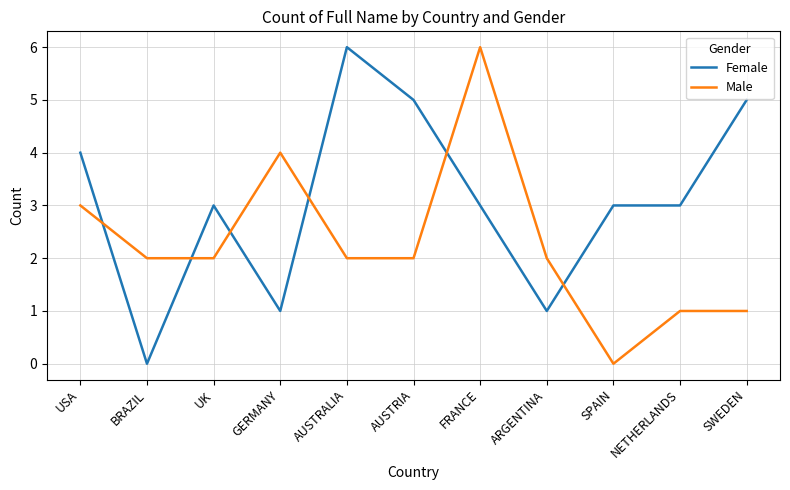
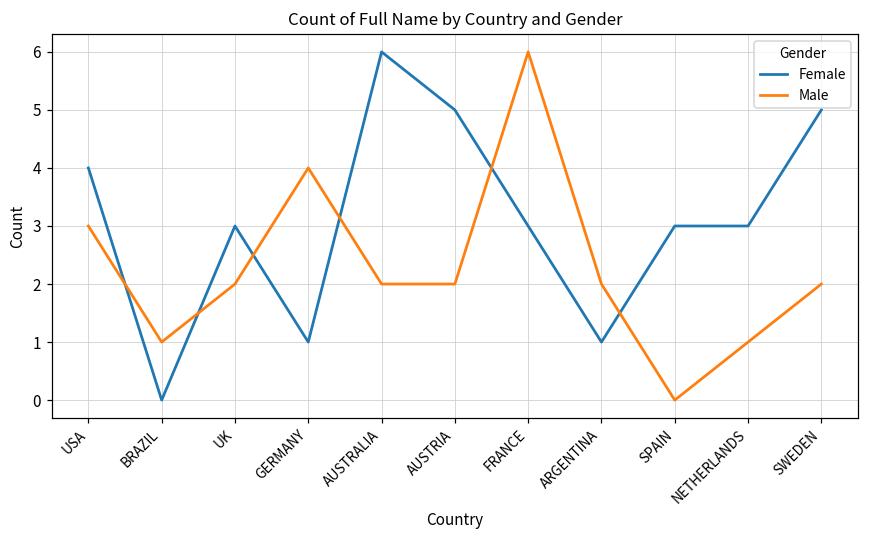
Male, BRAZIL: 2 -> 1
Male, SWEDEN: 1 -> 2
